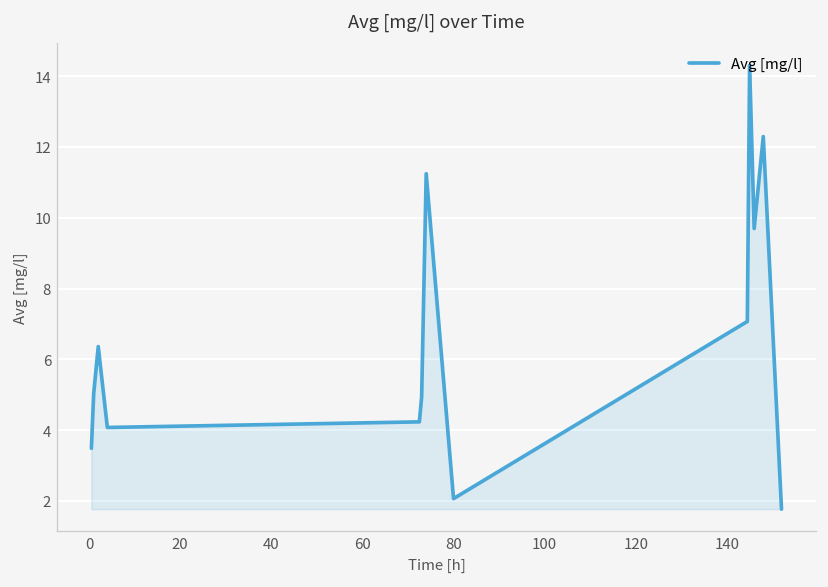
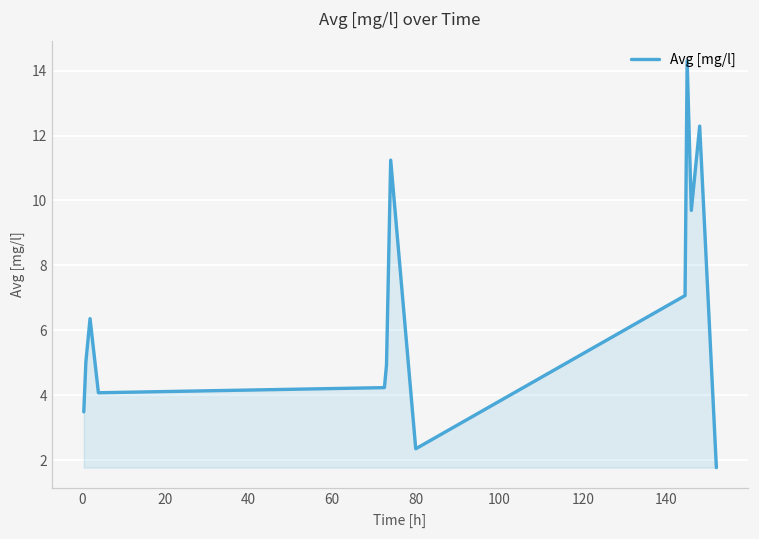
80: 2.1 -> 2.3
